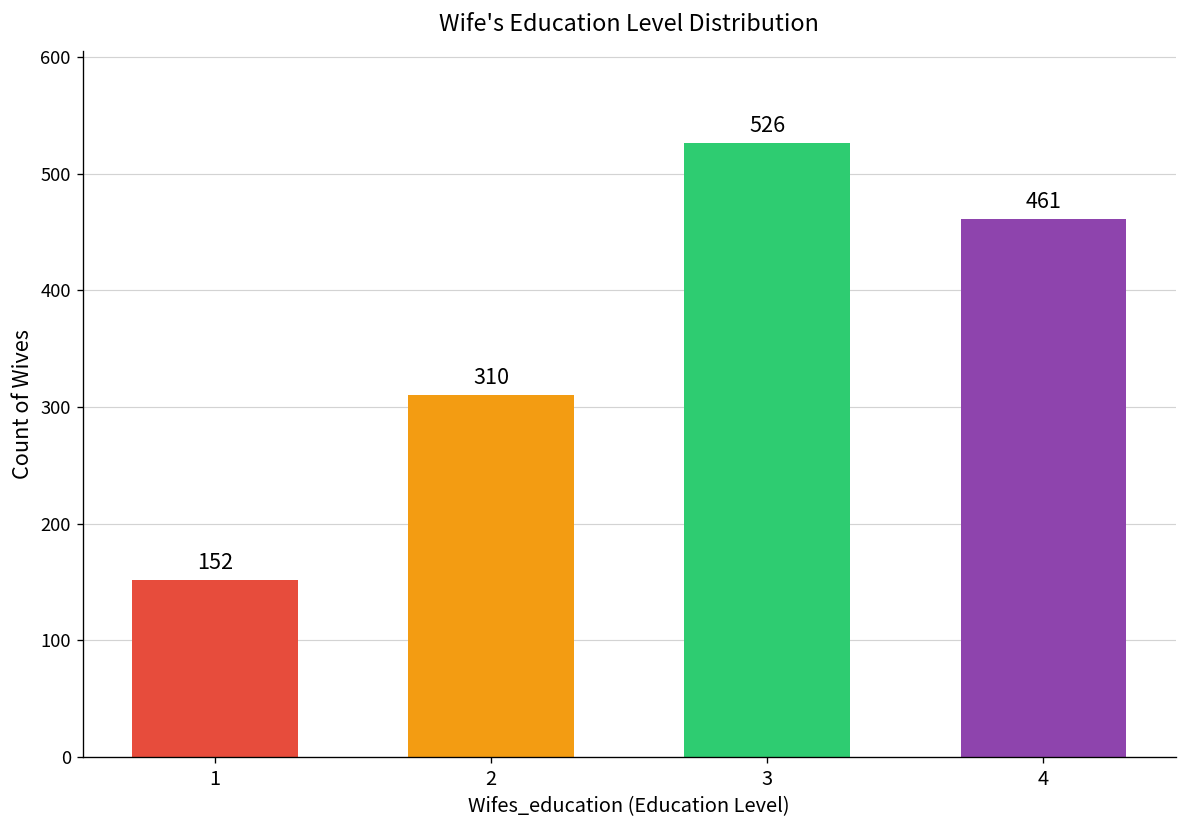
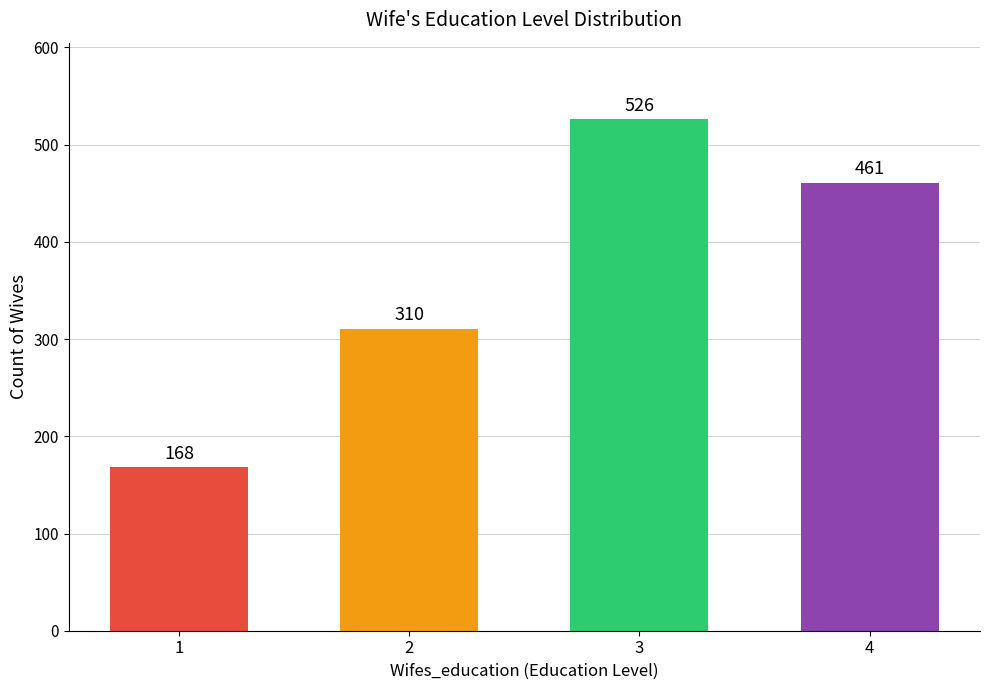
1: 152 -> 168
